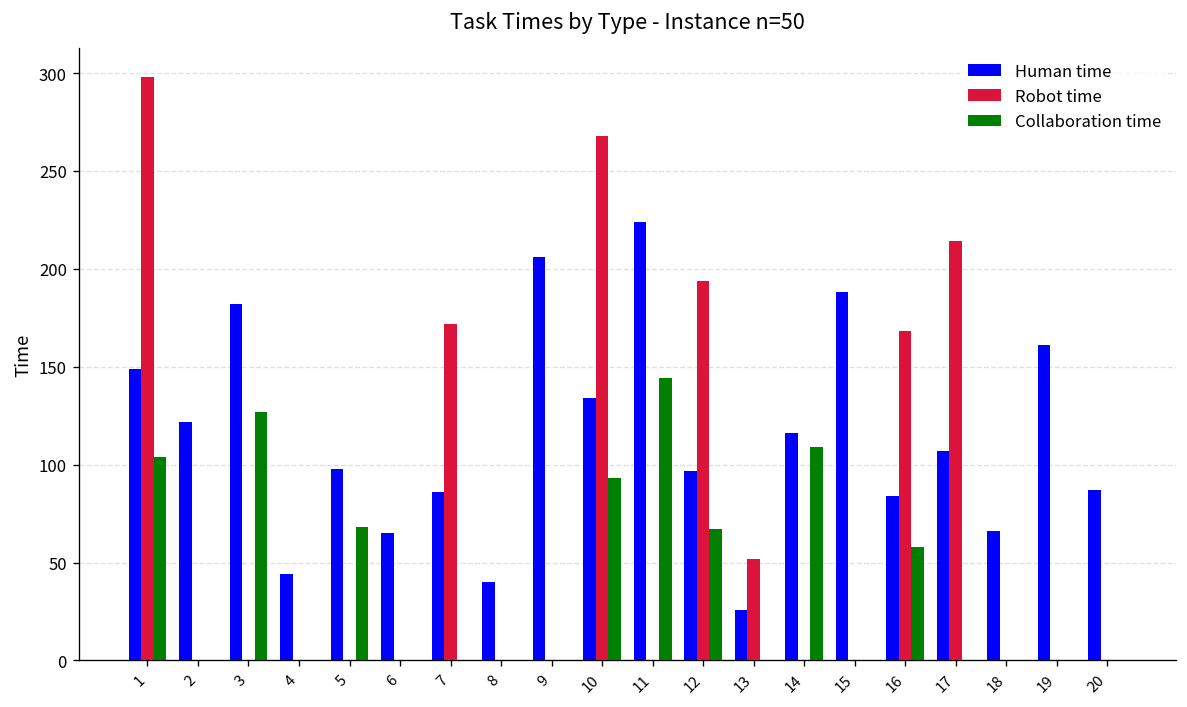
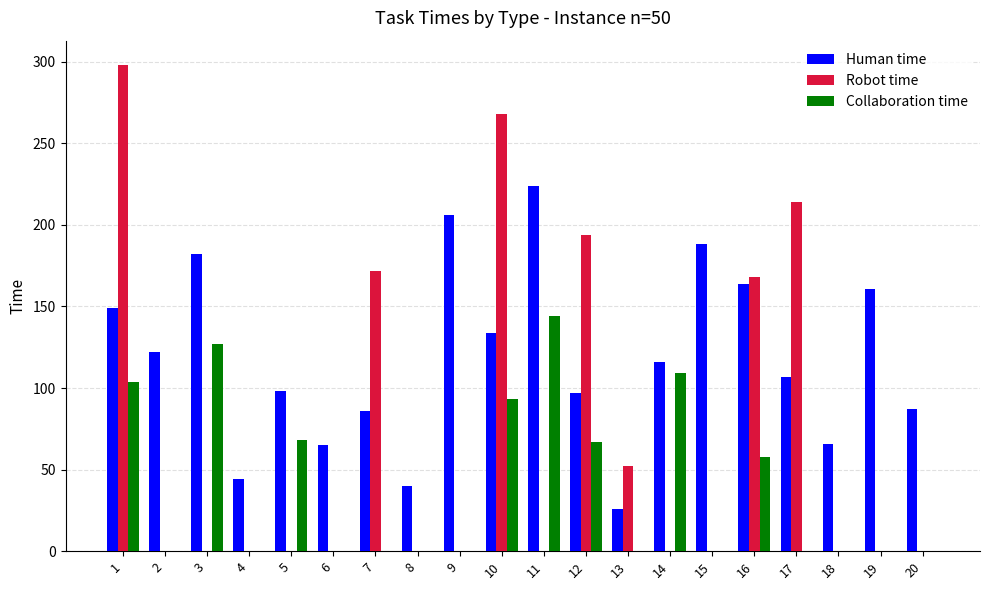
Human time, 16: 84 -> 164
